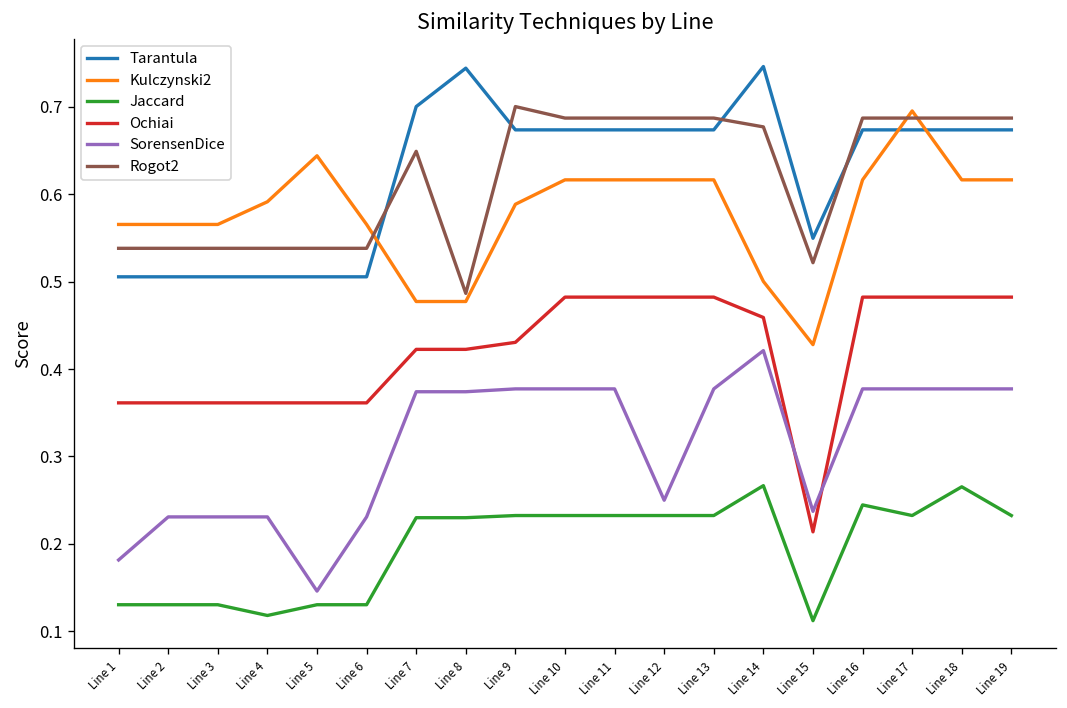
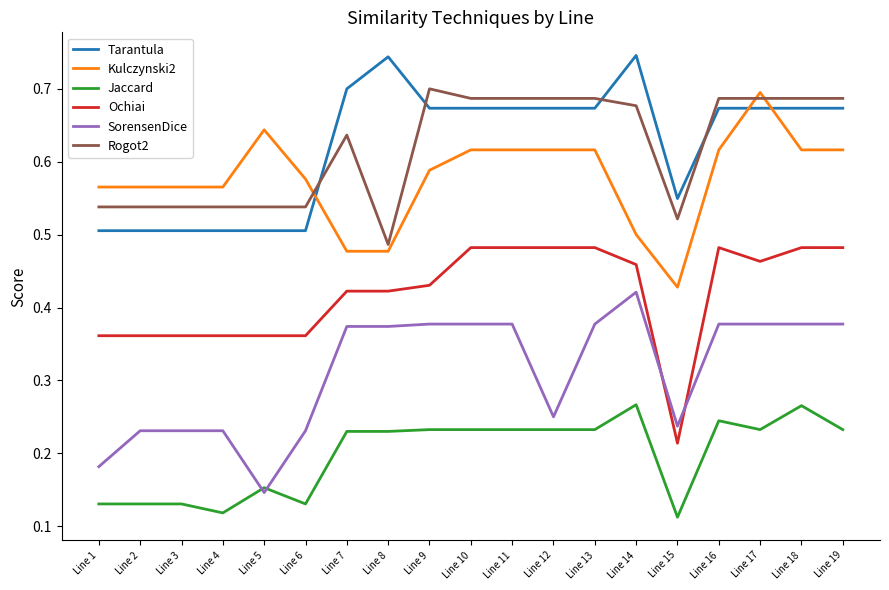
Kulczynski2, Line 4: 0.59 -> 0.57
Jaccard, Line 5: 0.13 -> 0.15
Kulczynski2, Line 6: 0.57 -> 0.58
Rogot2, Line 7: 0.65 -> 0.64
Ochiai, Line 17: 0.48 -> 0.46
